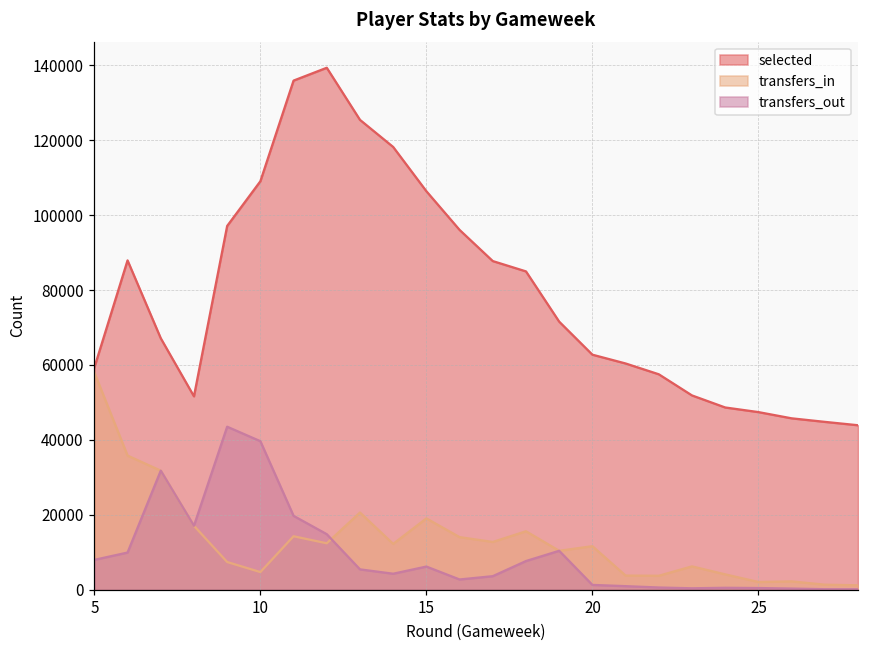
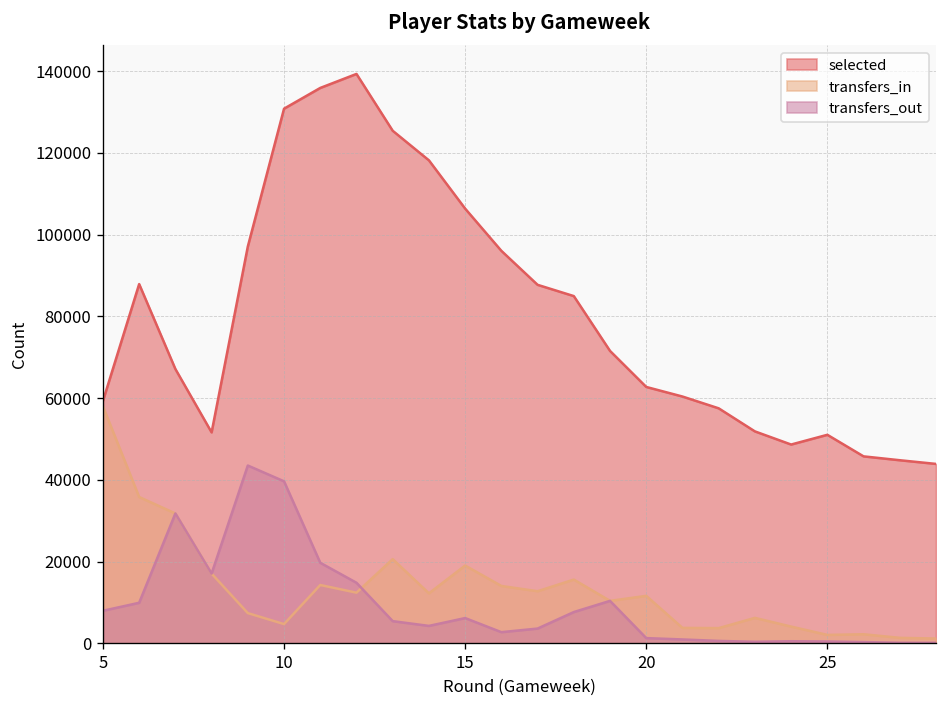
selected, 10: 109000 -> 131000
selected, 25: 47000 -> 51000
